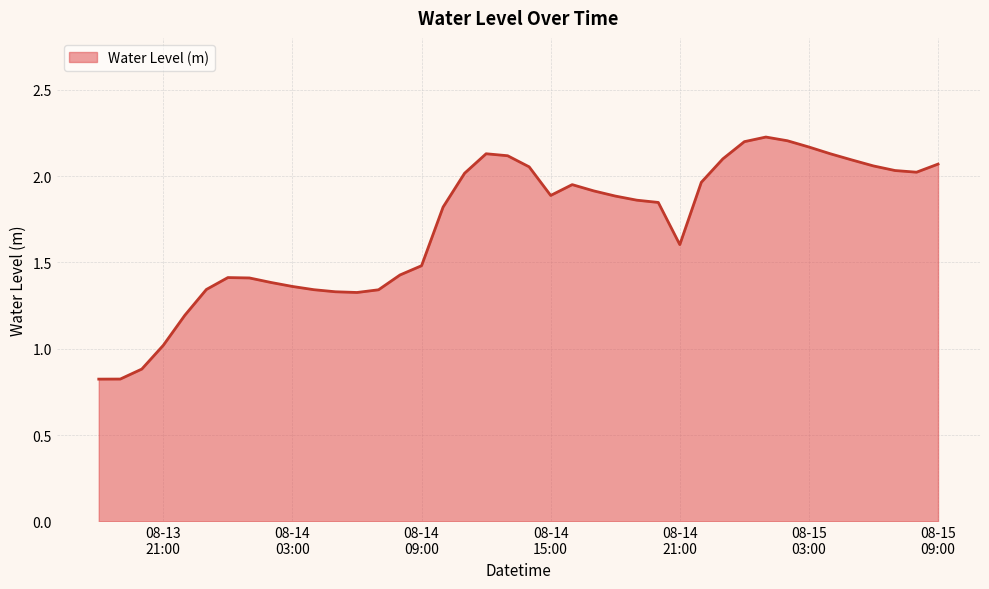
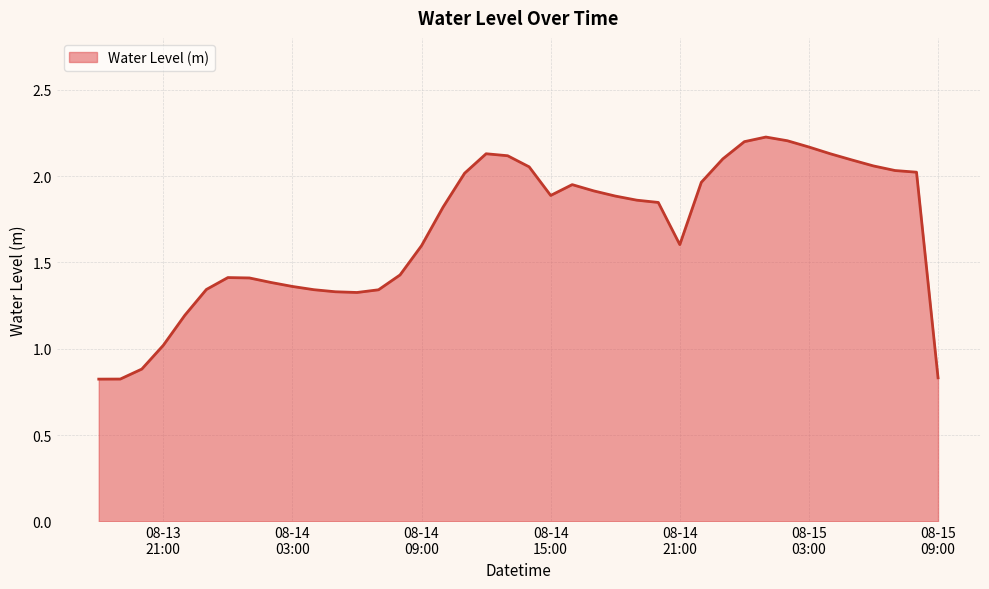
08-14 09:00: 1.48 -> 1.60
08-15 09:00: 2.07 -> 0.83
